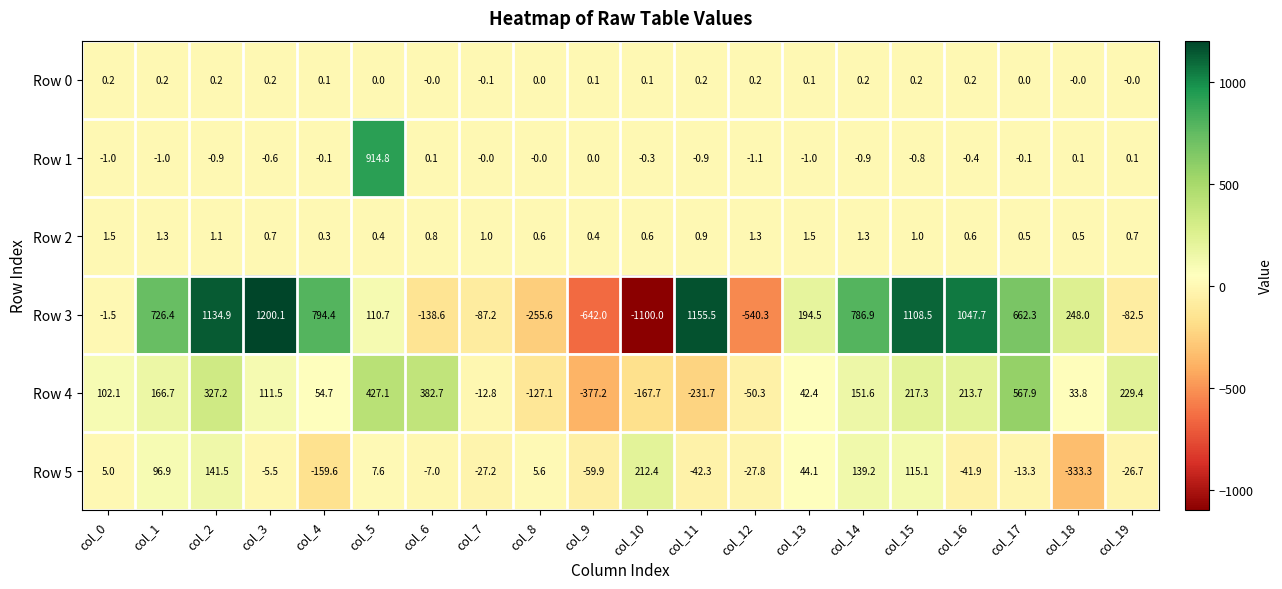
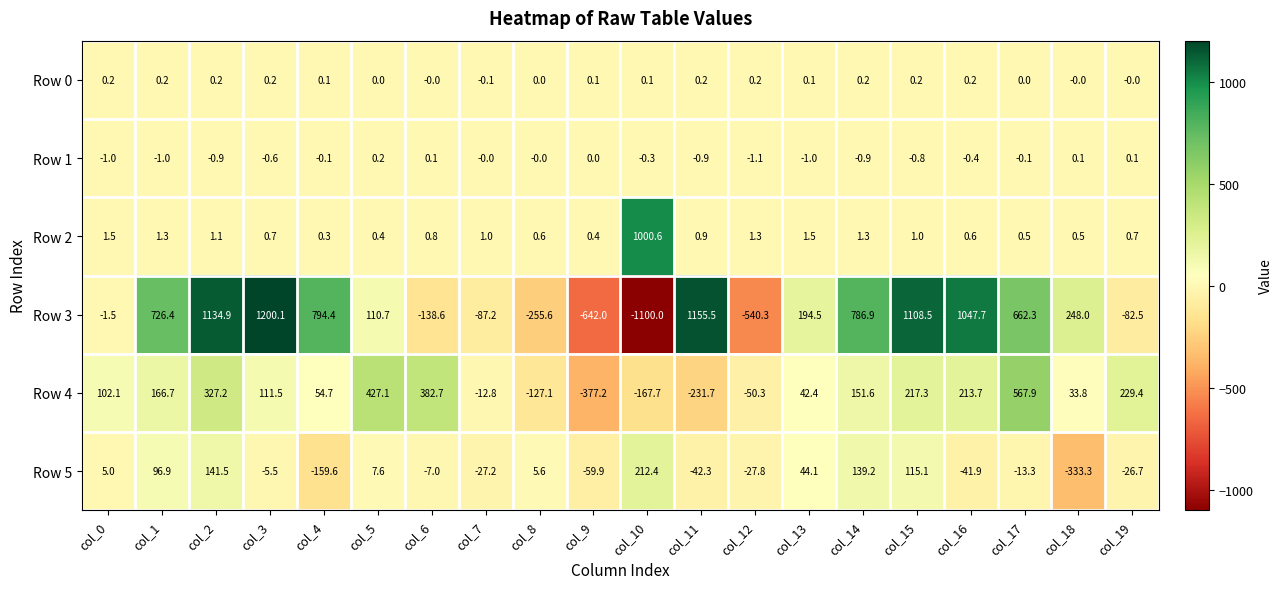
Row 1, col_5: 914.8 -> 0.2
Row 2, col_10: 0.6 -> 1000.6
